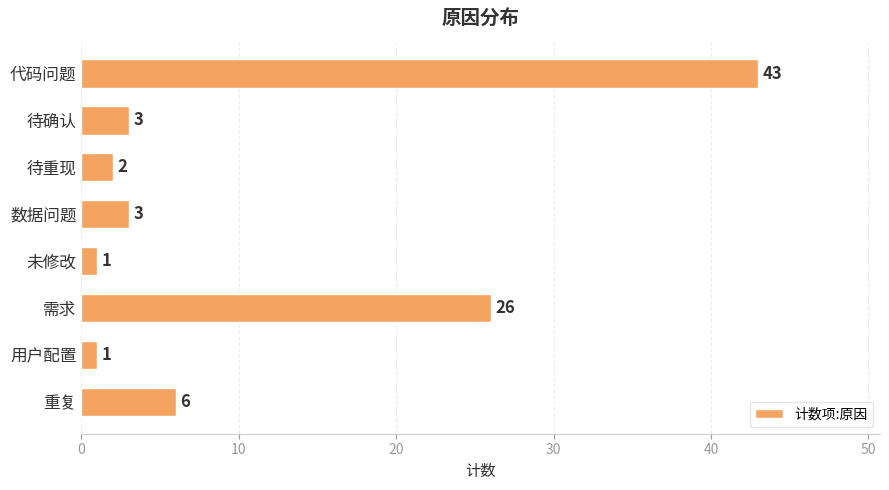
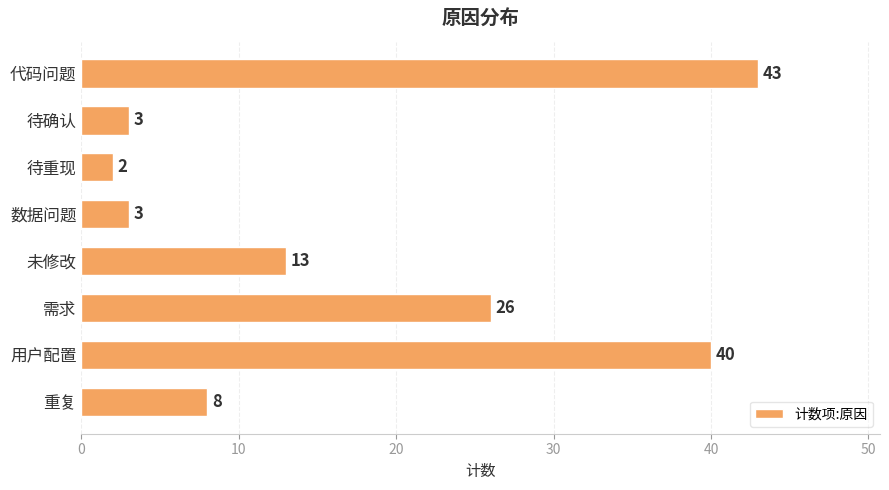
未修改: 1 -> 13
用户配置: 1 -> 40
重复: 6 -> 8
